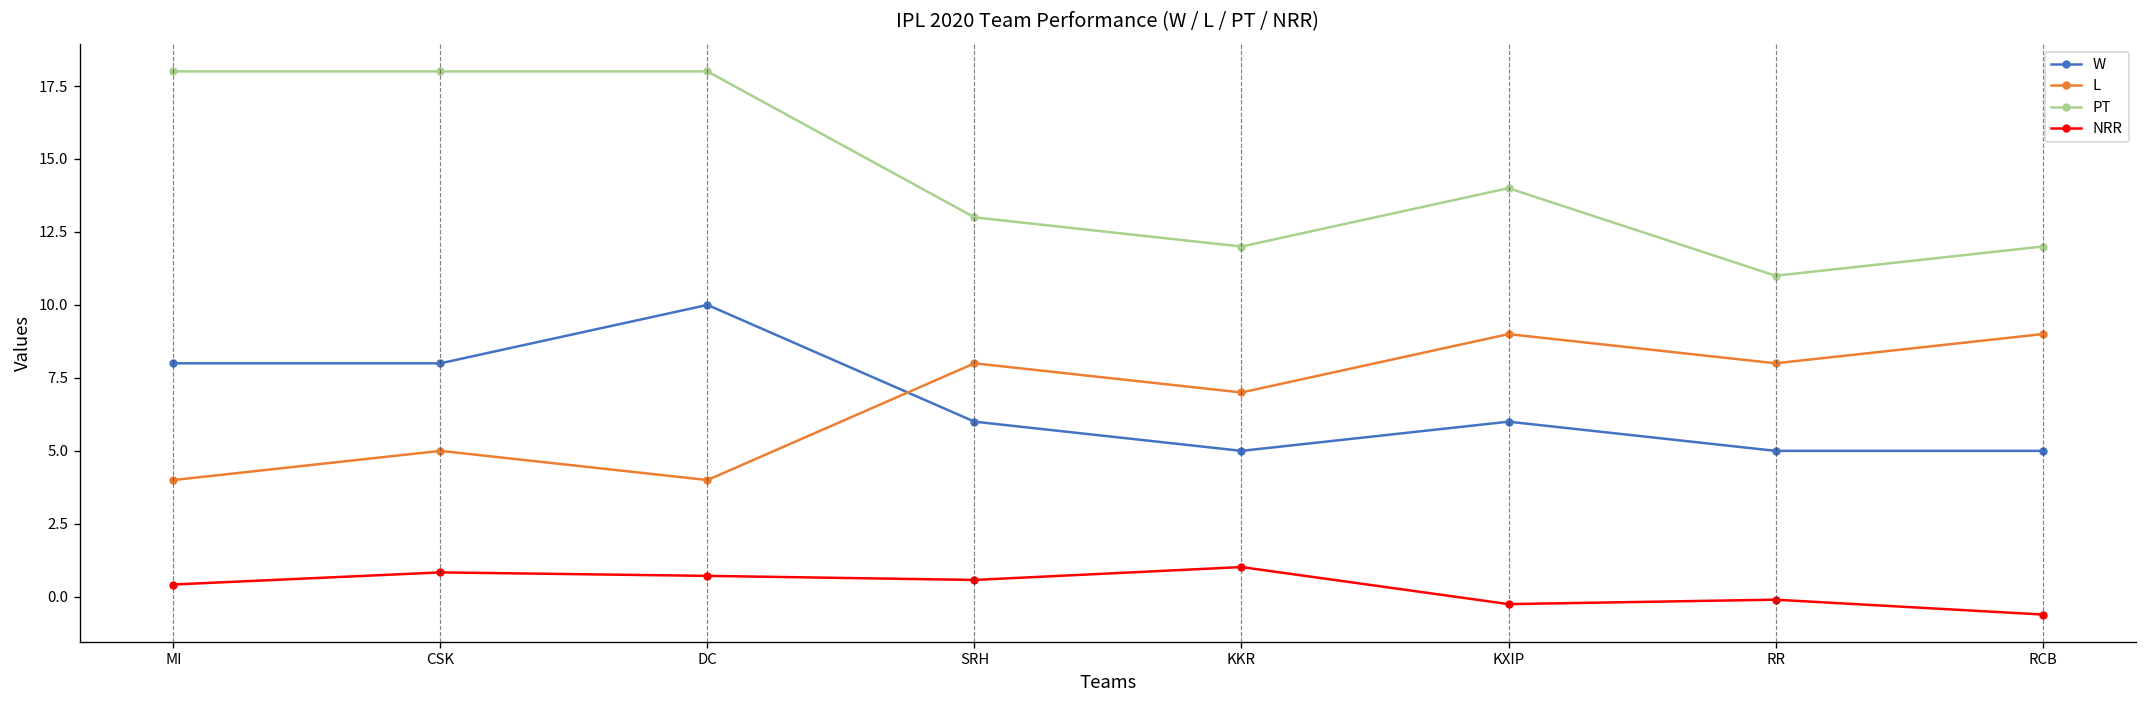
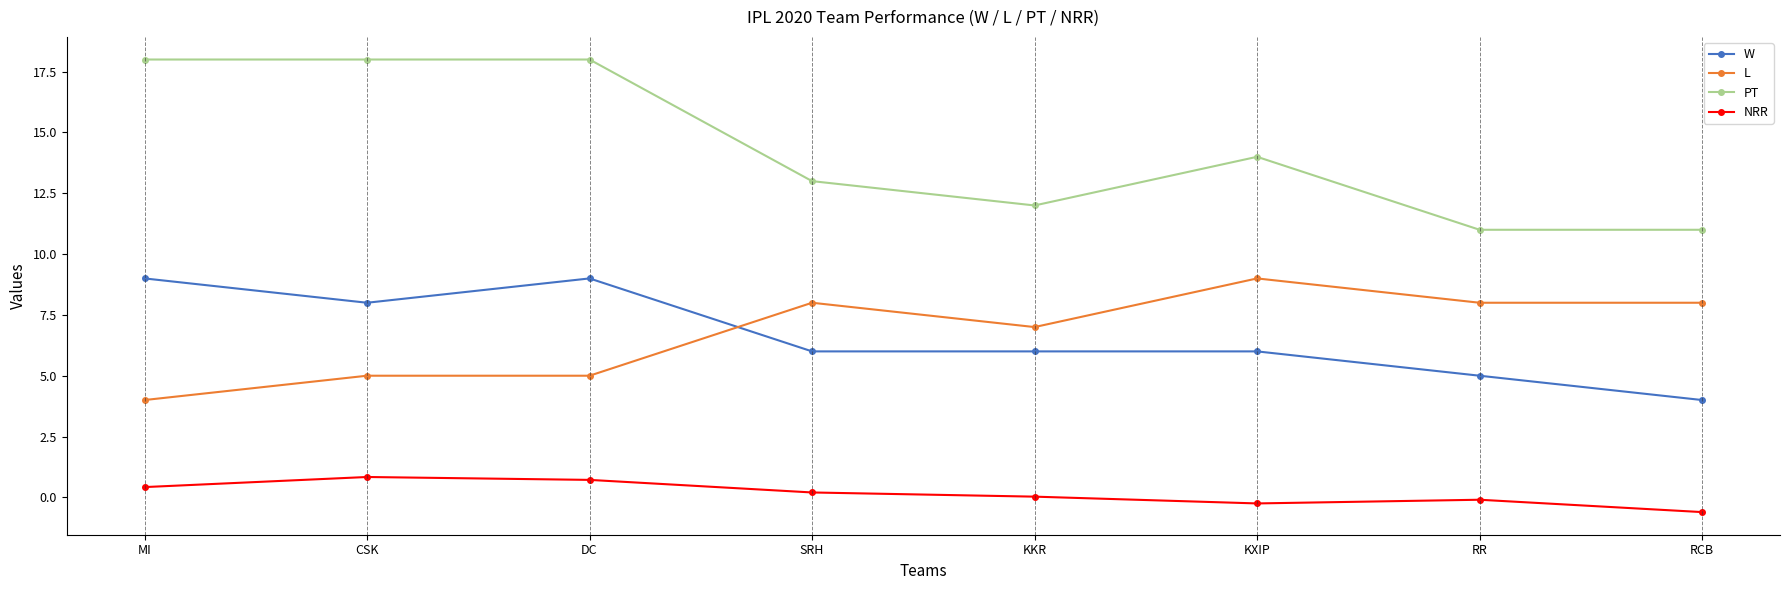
W, MI: 8 -> 9
W, DC: 10 -> 9
L, DC: 4 -> 5
NRR, SRH: 0.6 -> 0.2
W, KKR: 5 -> 6
NRR, KKR: 1.0 -> 0.0
W, RCB: 5 -> 4
L, RCB: 9 -> 8
PT, RCB: 12 -> 11
